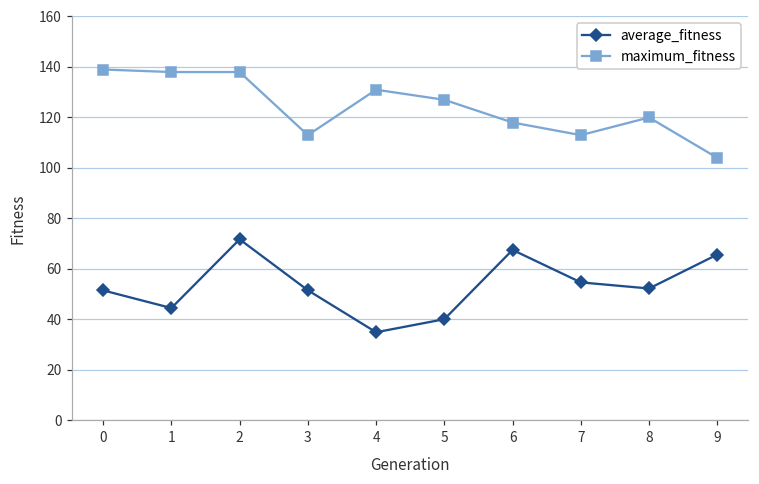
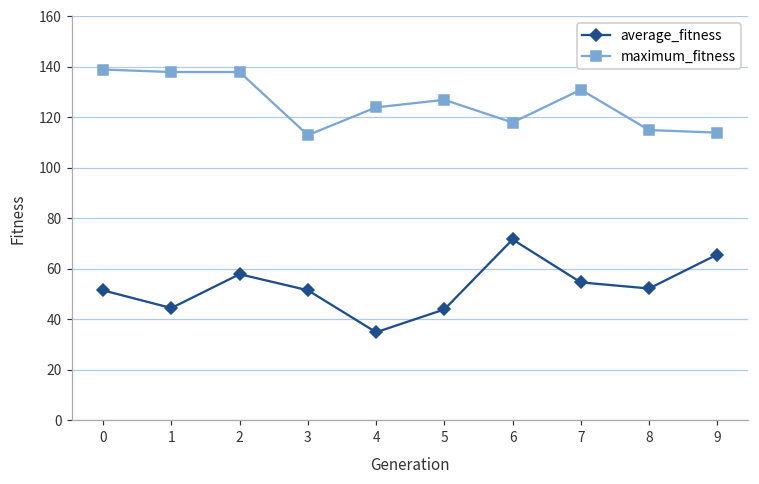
average_fitness, 2: 72 -> 58
maximum_fitness, 4: 131 -> 124
average_fitness, 5: 40 -> 44
average_fitness, 6: 68 -> 72
maximum_fitness, 7: 113 -> 131
maximum_fitness, 8: 120 -> 115
maximum_fitness, 9: 104 -> 114
